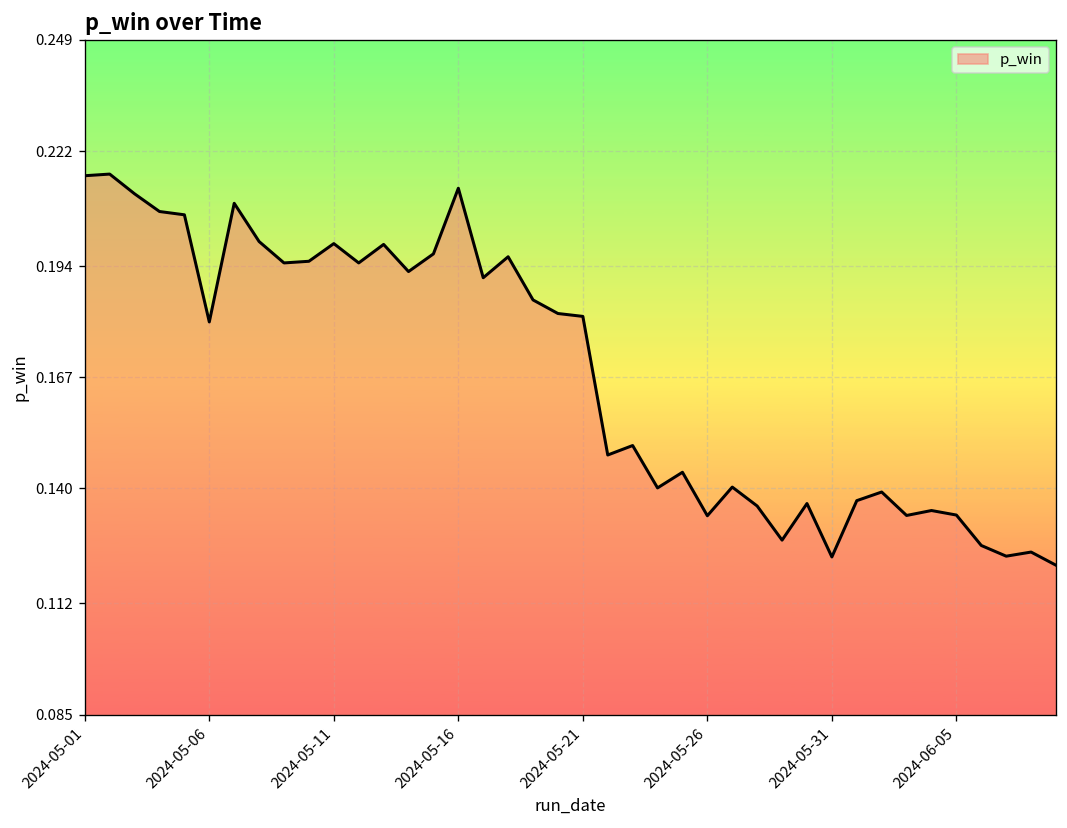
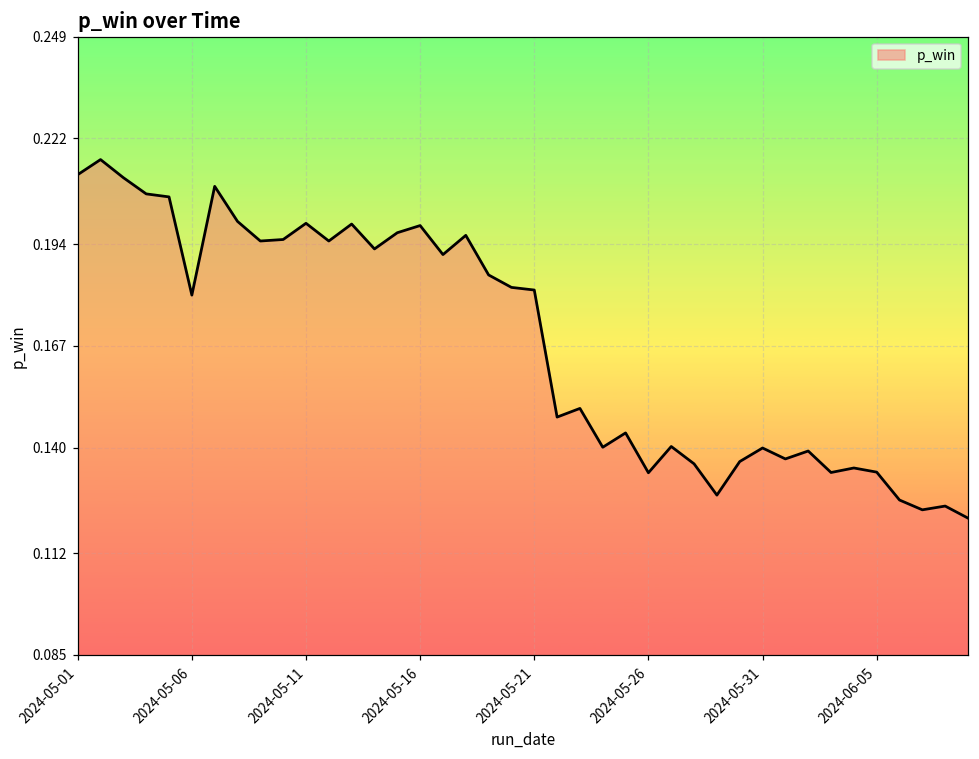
2024-05-01: 0.216 -> 0.212
2024-05-16: 0.213 -> 0.199
2024-05-31: 0.123 -> 0.140
